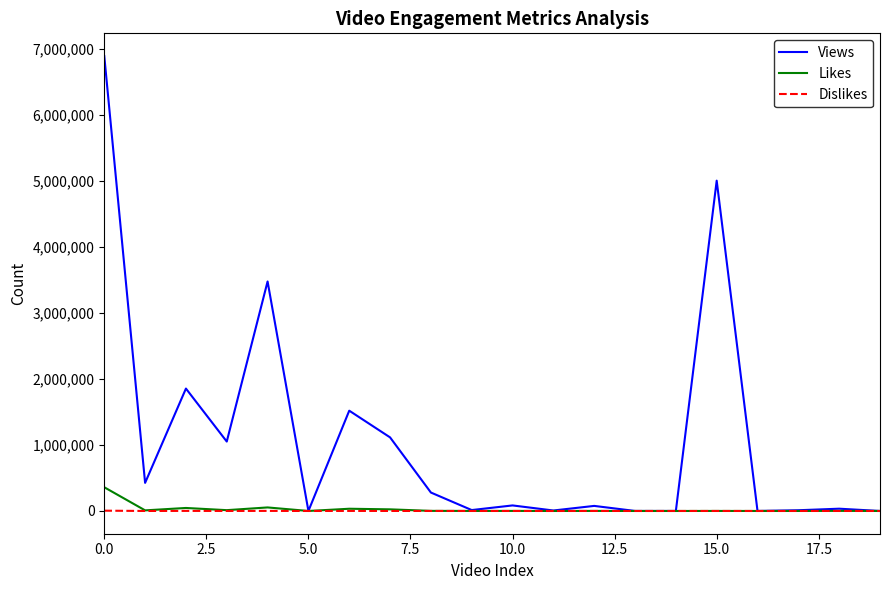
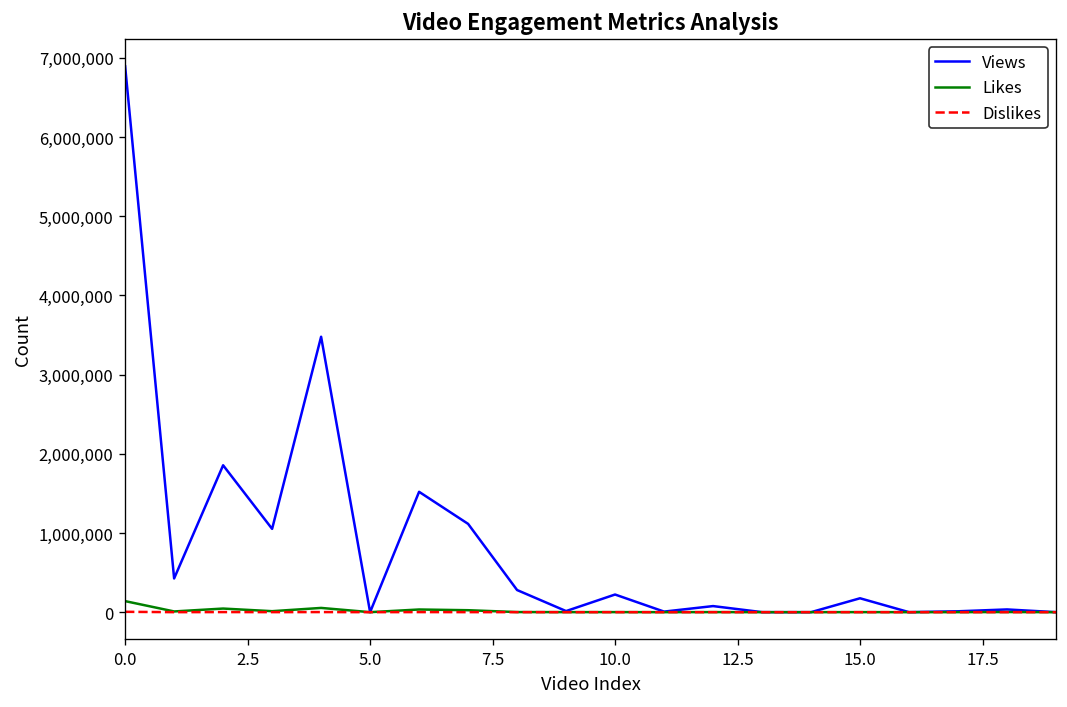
Likes, 0.0: 400,000 -> 100,000
Views, 10.0: 100,000 -> 200,000
Views, 15.0: 5,000,000 -> 200,000
